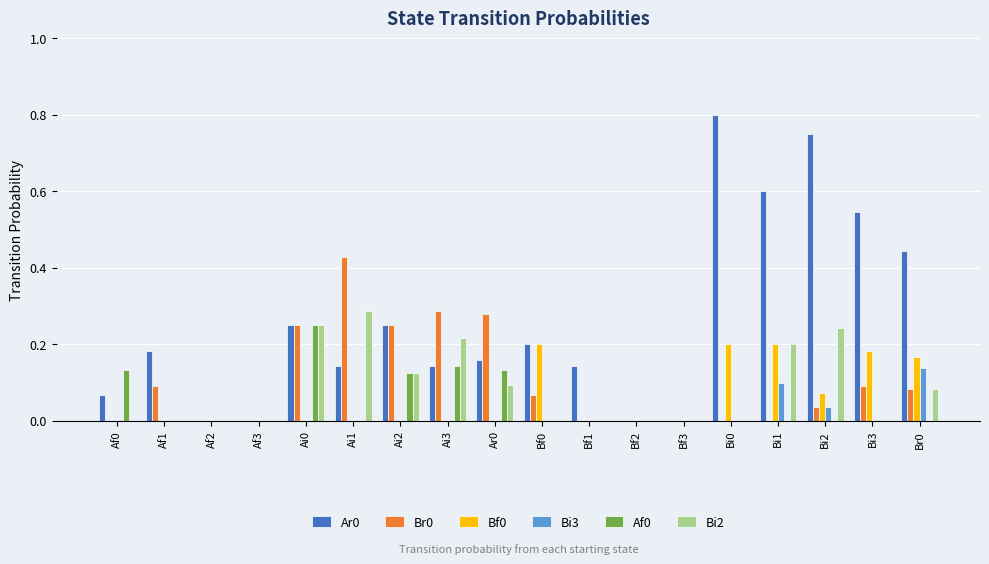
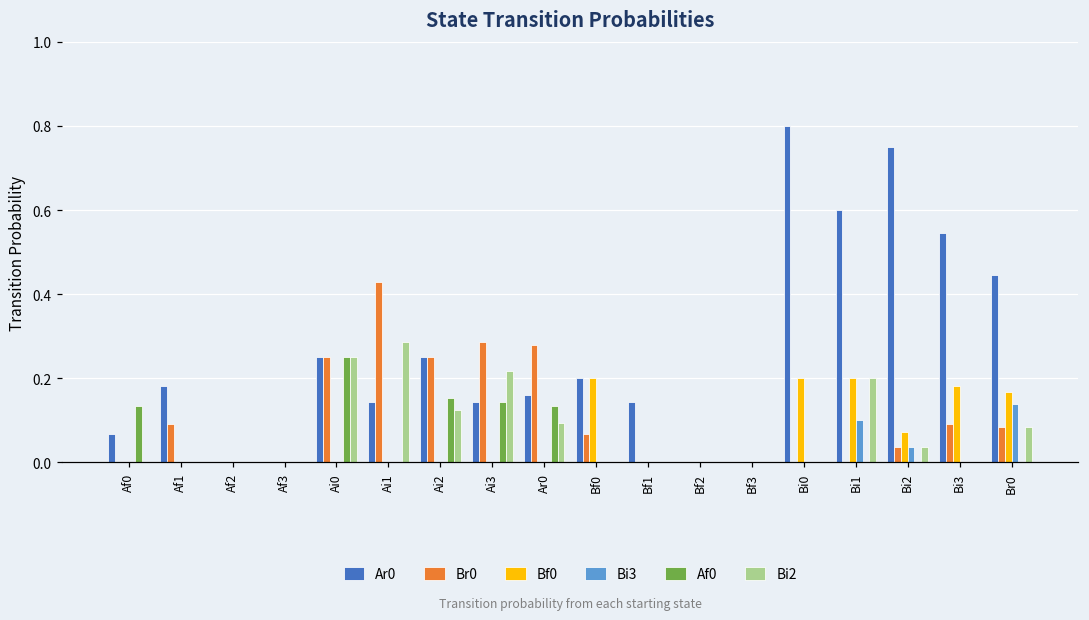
Af0, Ai2: 0.13 -> 0.15
Bi2, Bi2: 0.24 -> 0.04
